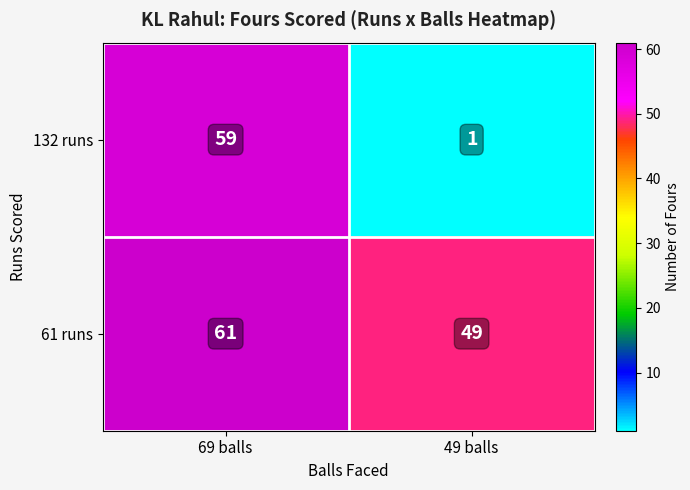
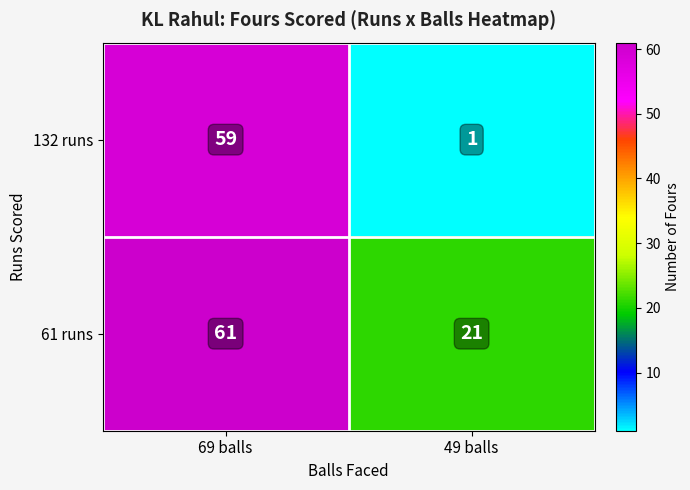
61 runs, 49 balls: 49 -> 21
